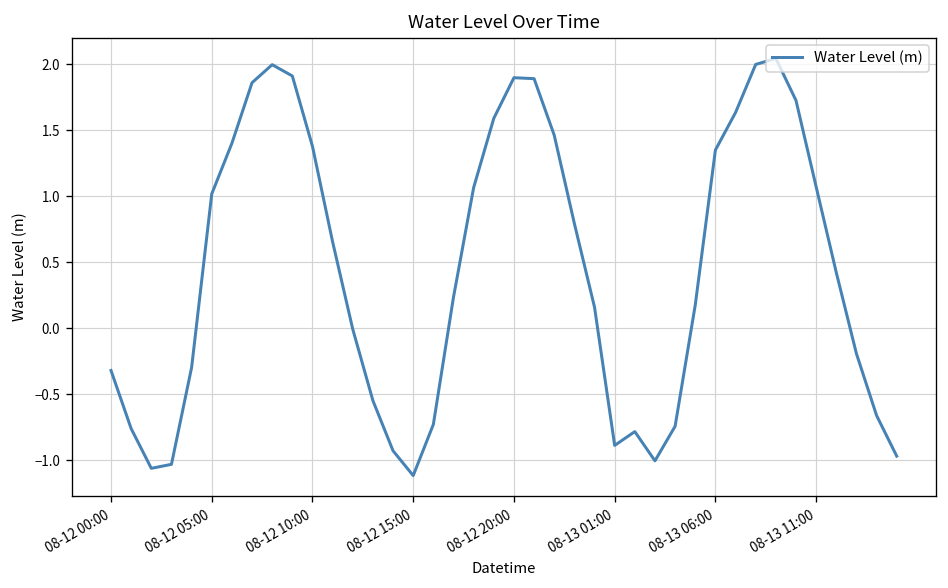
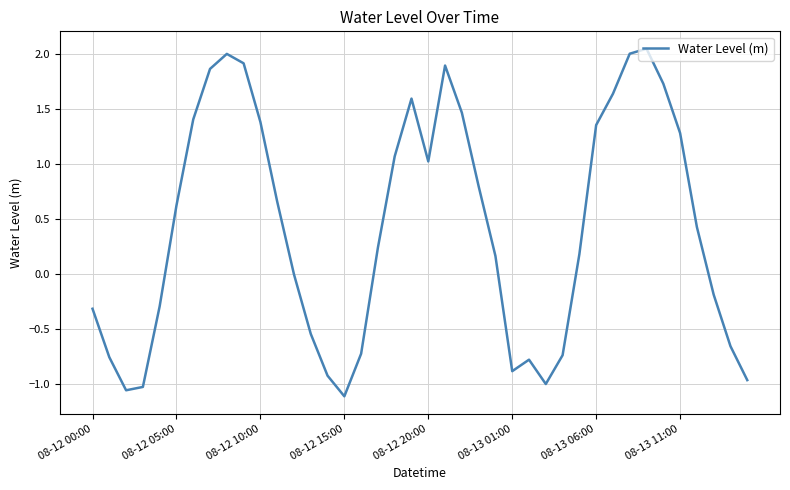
08-12 05:00: 1.02 -> 0.62
08-12 20:00: 1.90 -> 1.02
08-13 11:00: 1.07 -> 1.28
